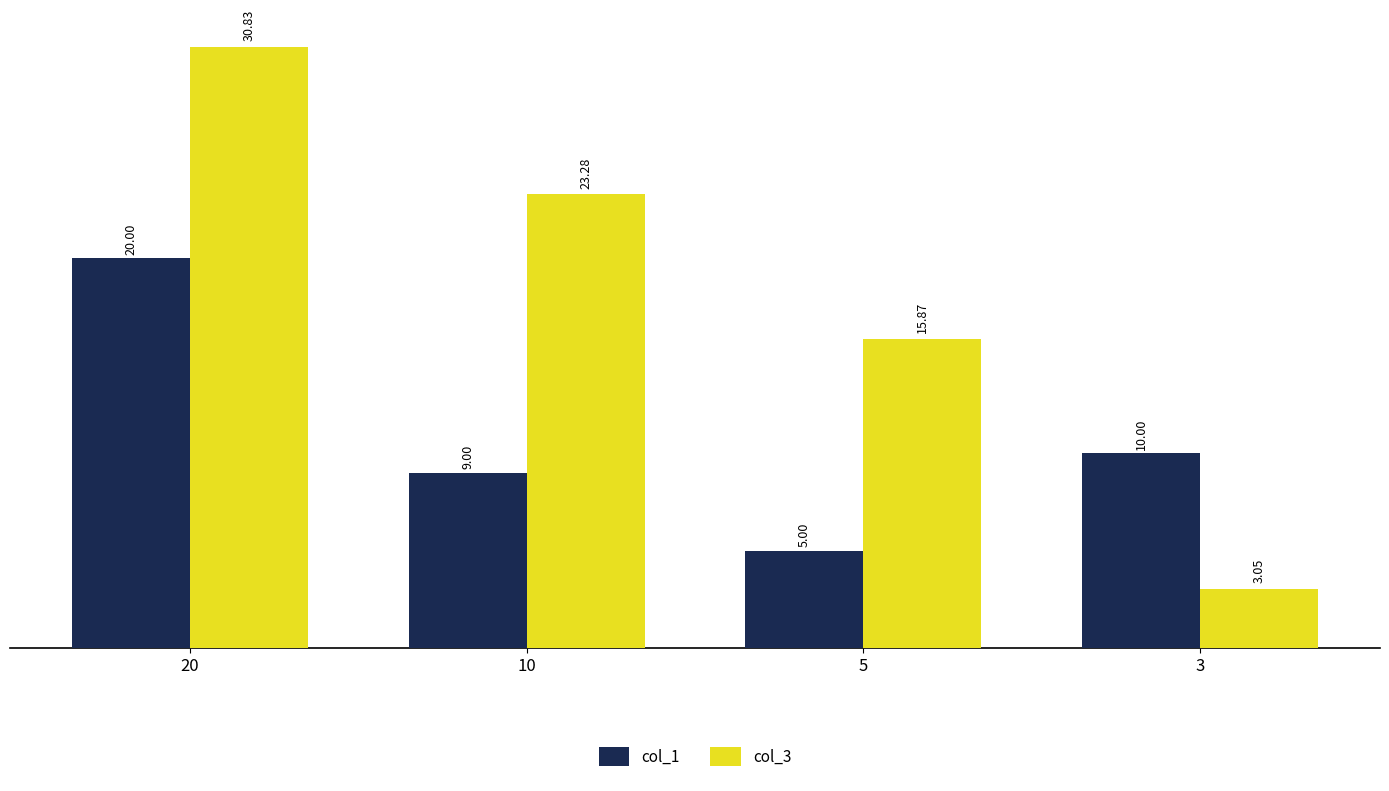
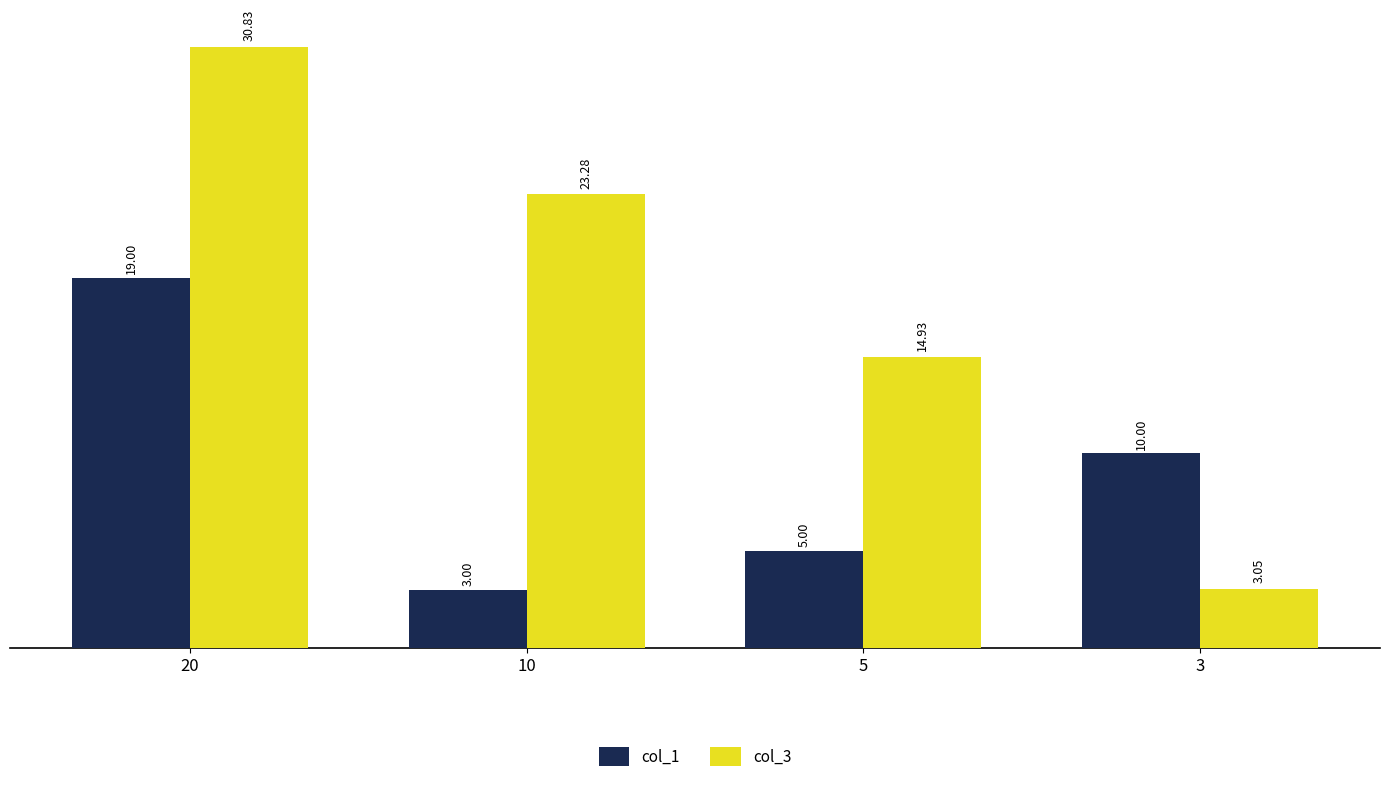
col_1, 20: 20.00 -> 19.00
col_1, 10: 9.00 -> 3.00
col_3, 5: 15.87 -> 14.93
